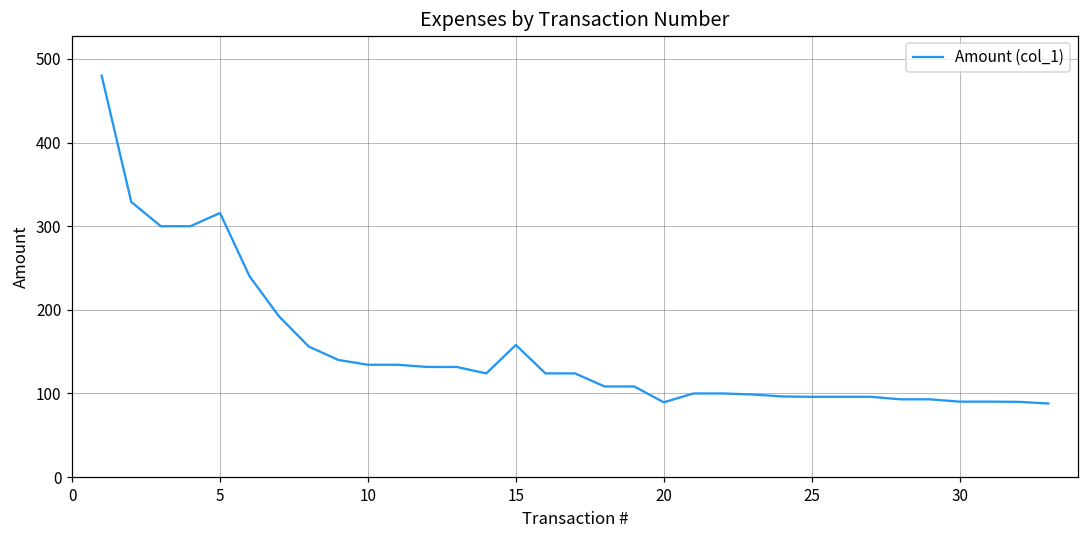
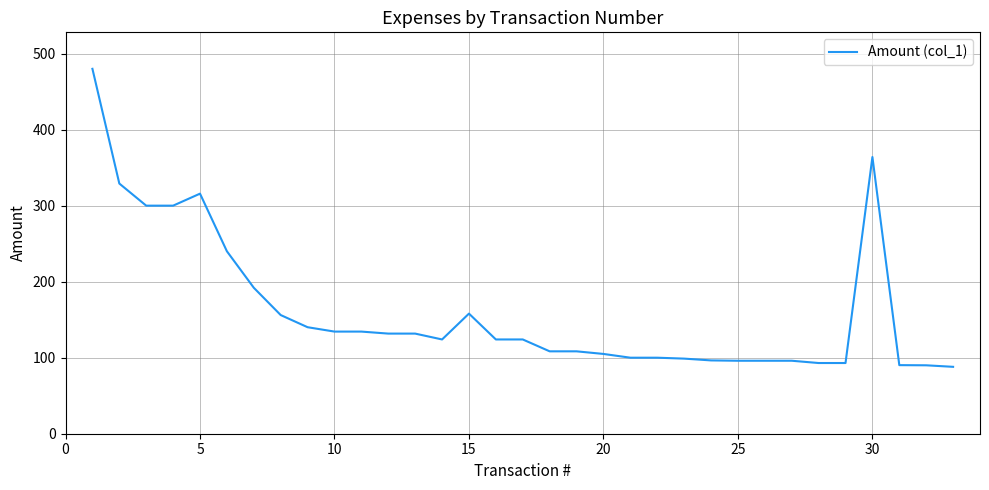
20: 90 -> 100
30: 90 -> 360
